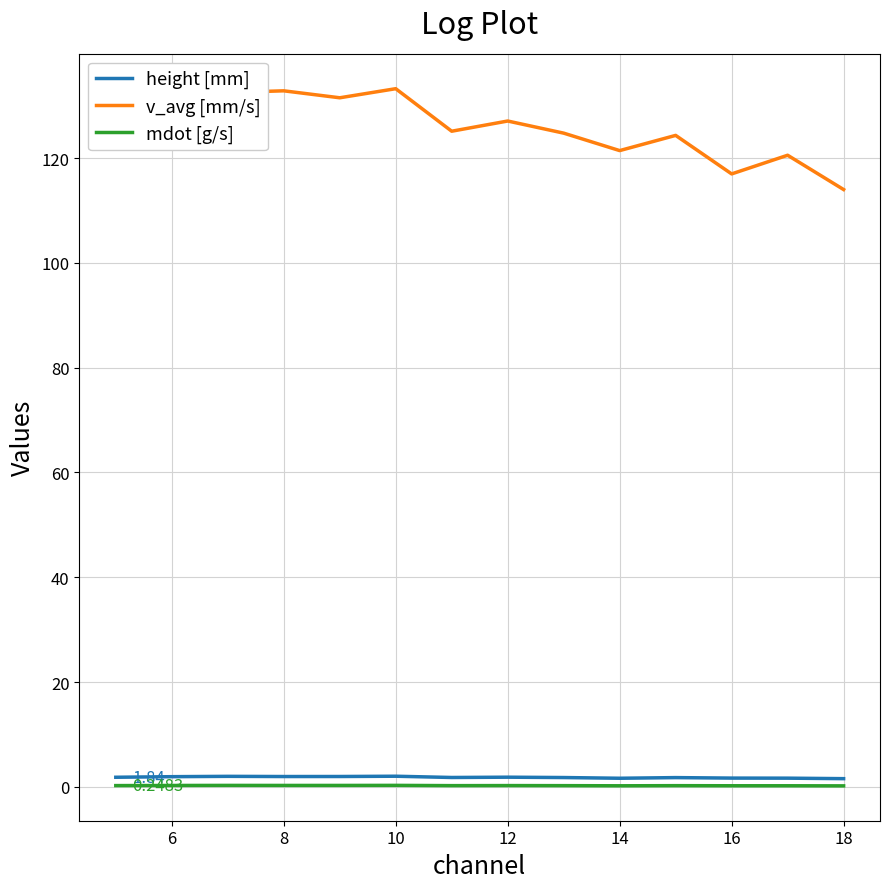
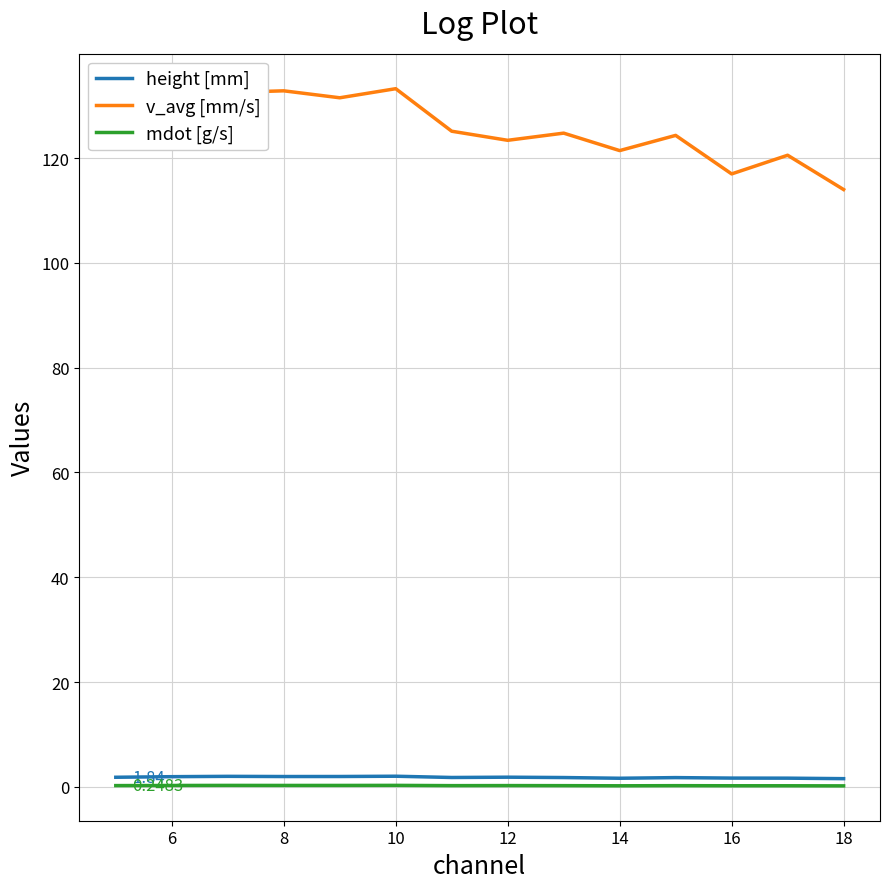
v_avg [mm/s], 12: 127 -> 123
